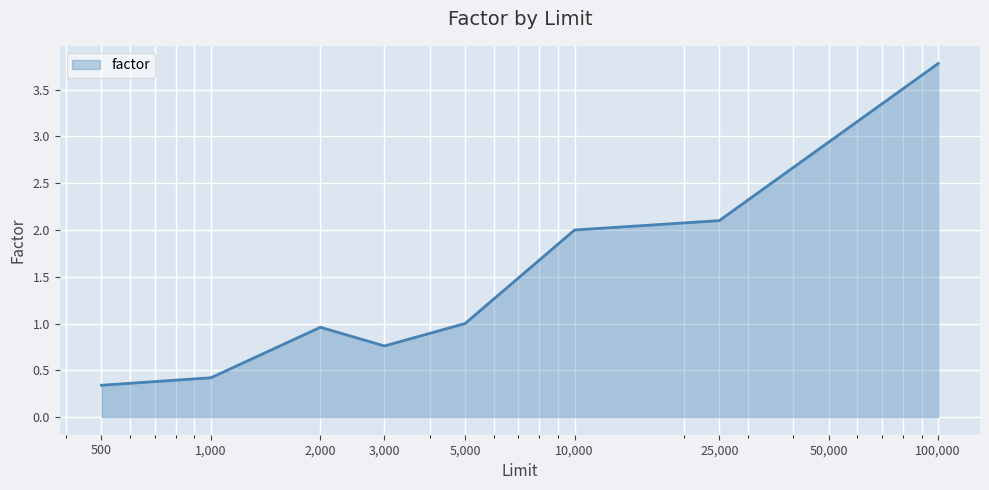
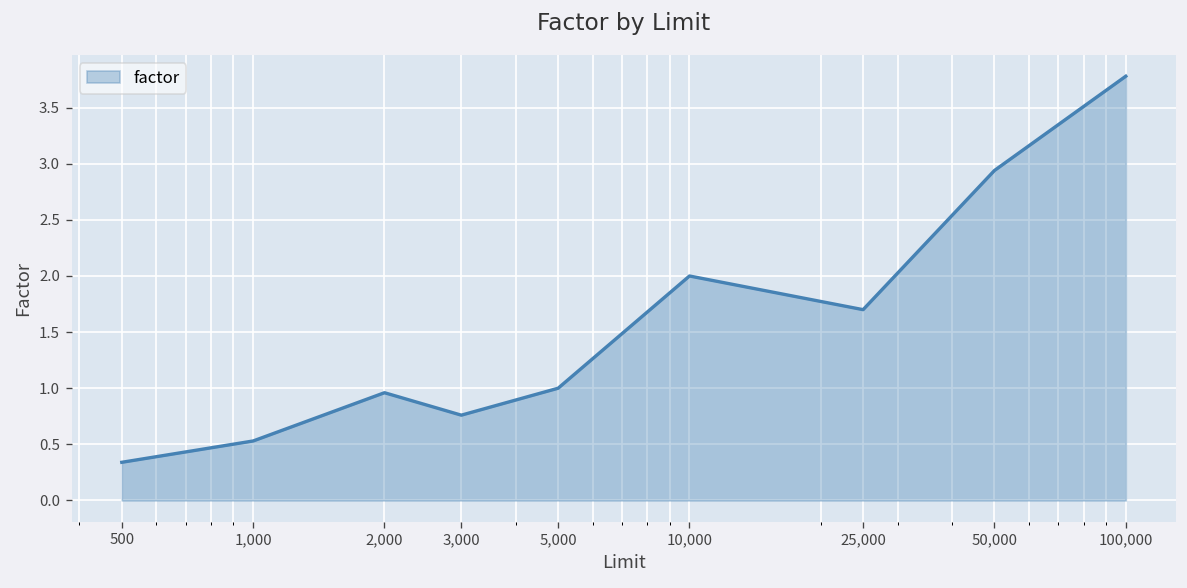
1,000: 0.4 -> 0.5
25,000: 2.1 -> 1.7
